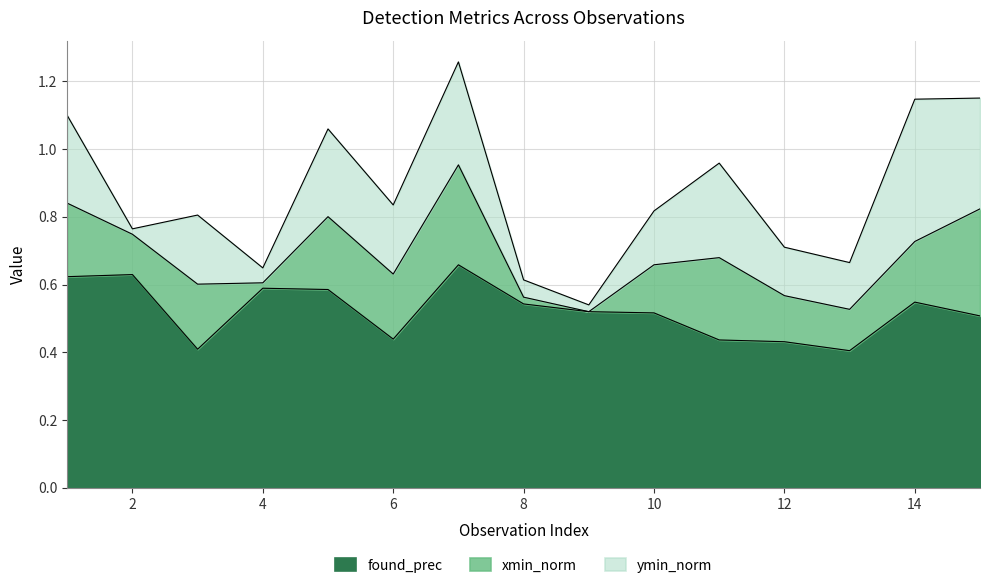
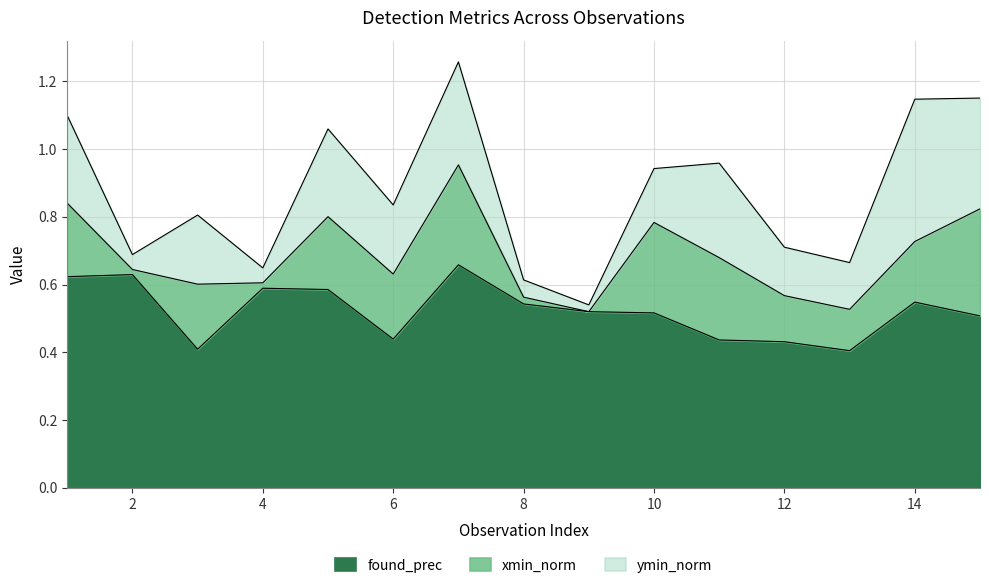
xmin_norm, 2: 0.12 -> 0.02
ymin_norm, 2: 0.02 -> 0.04
xmin_norm, 10: 0.14 -> 0.27
